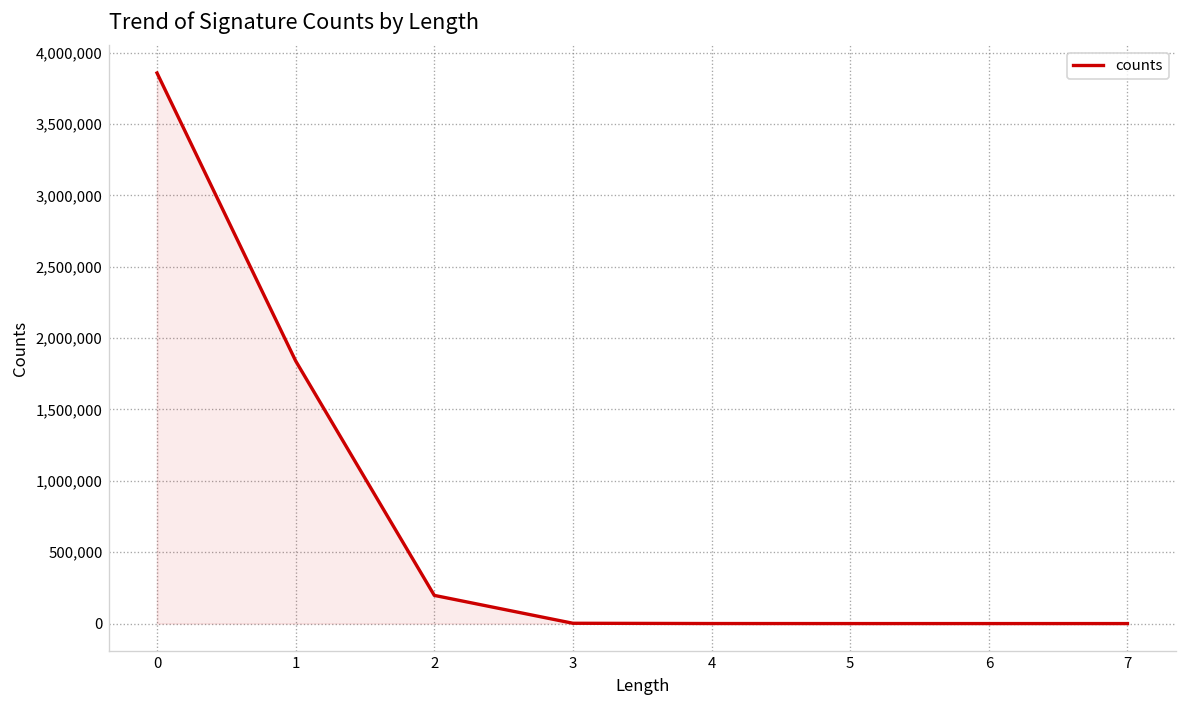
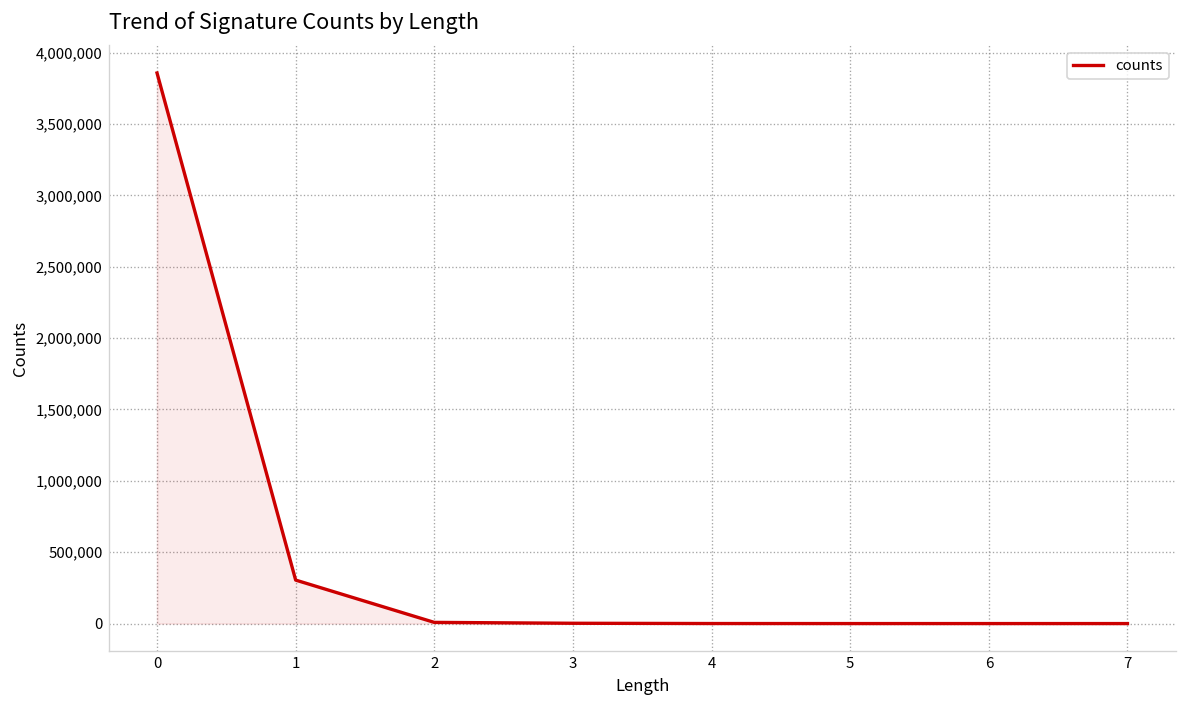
1: 1,840,000 -> 300,000
2: 200,000 -> 10,000
